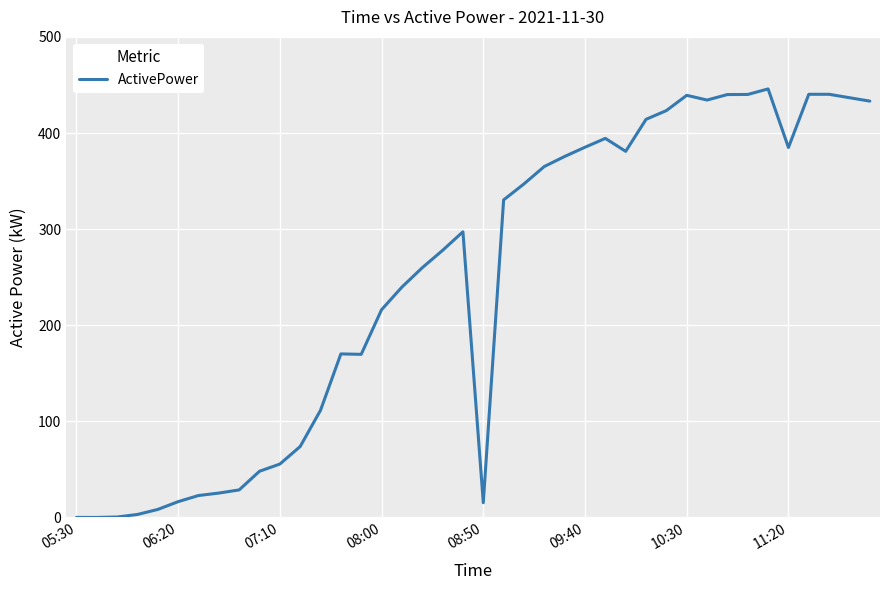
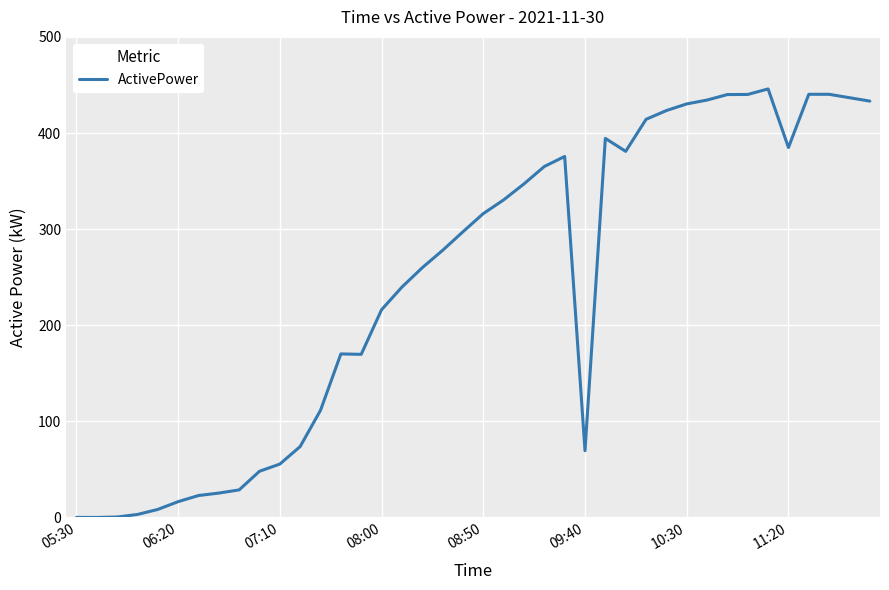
08:50: 20 -> 320
09:40: 390 -> 70
10:30: 440 -> 430
